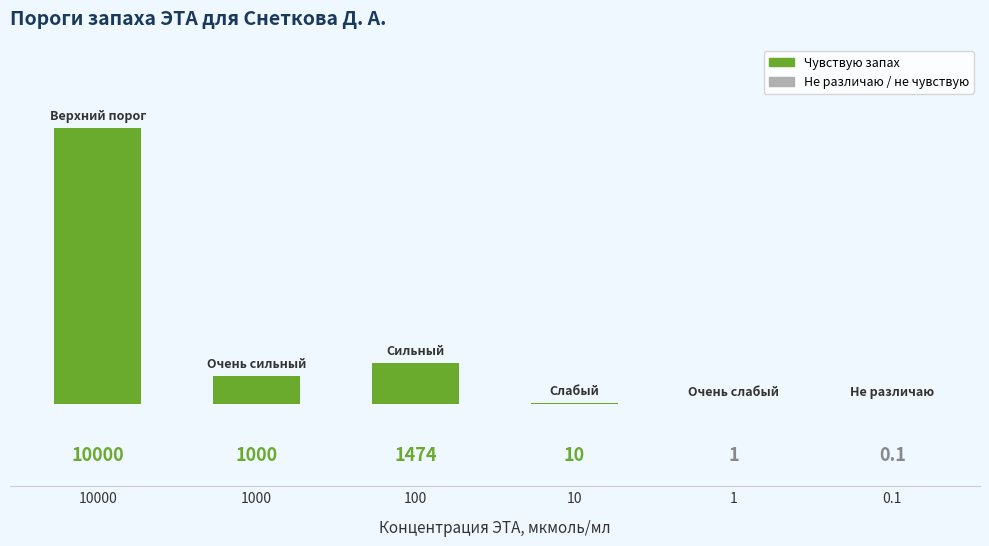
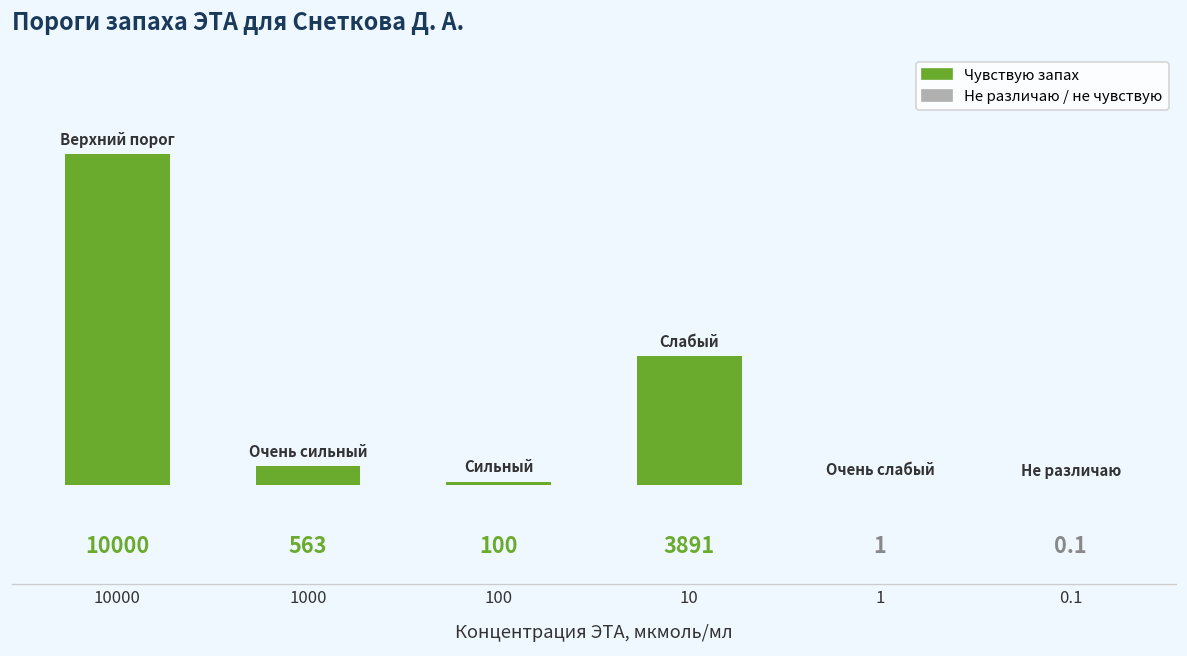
1000: 1000 -> 563
100: 1474 -> 100
10: 10 -> 3891
